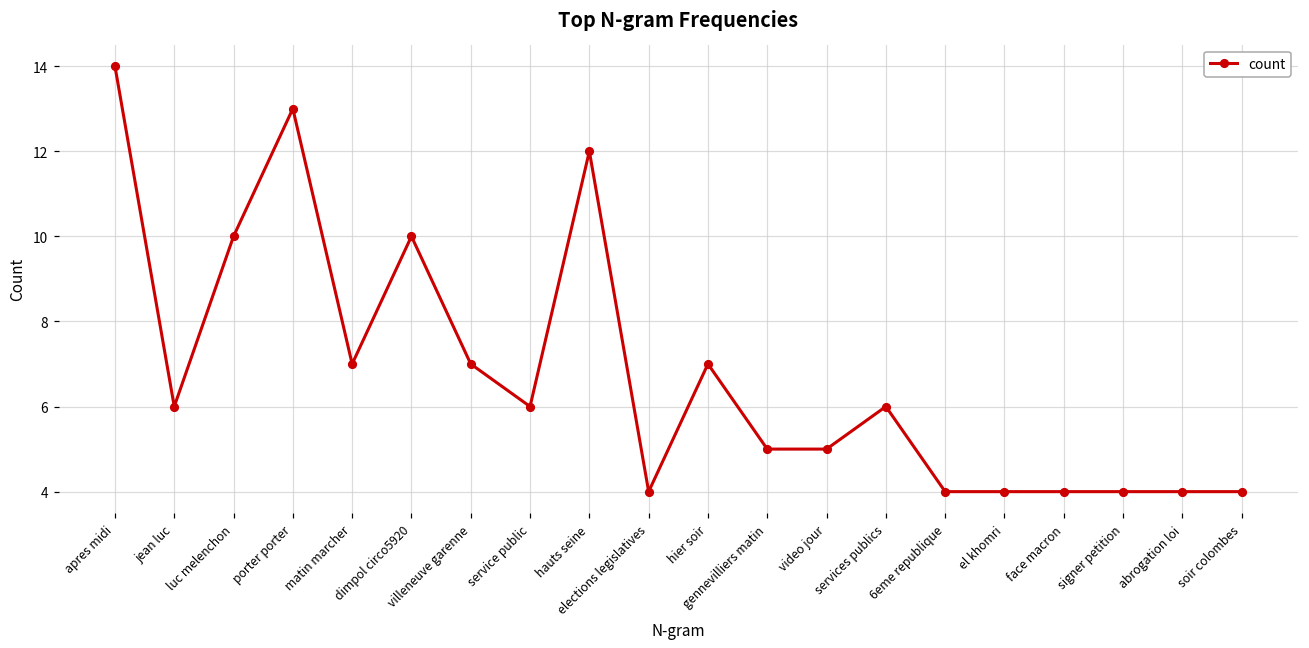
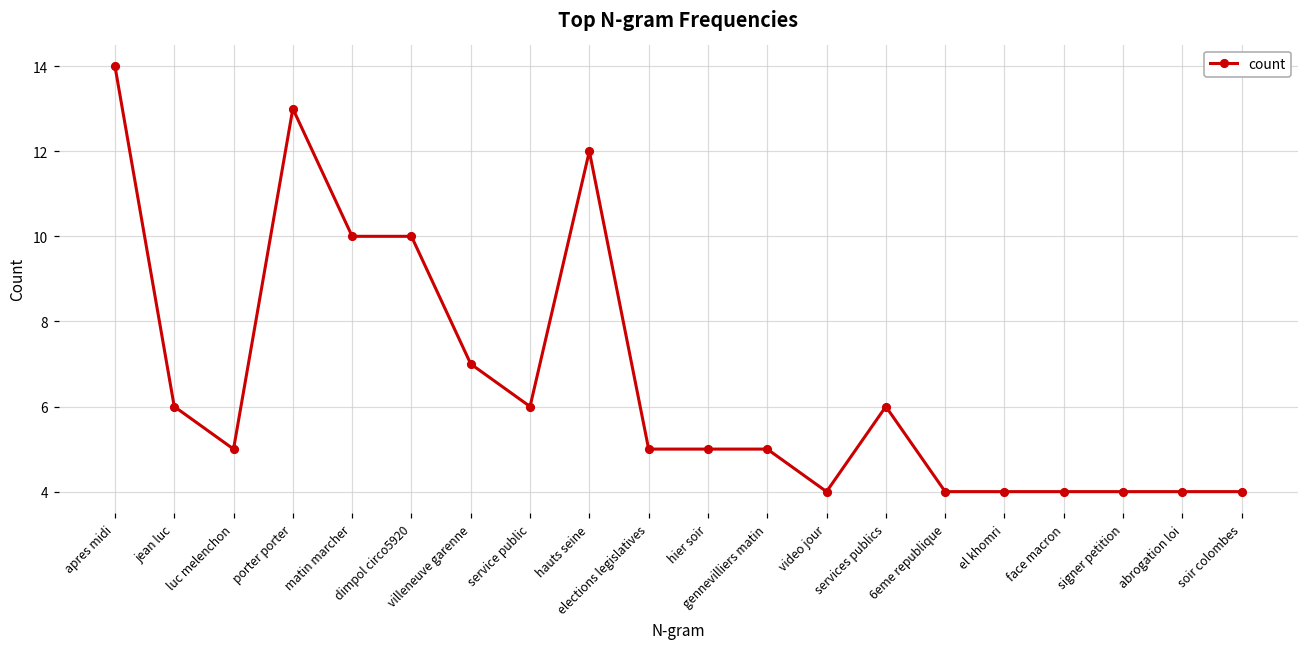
luc melenchon: 10 -> 5
matin marcher: 7 -> 10
elections legislatives: 4 -> 5
hier soir: 7 -> 5
video jour: 5 -> 4
